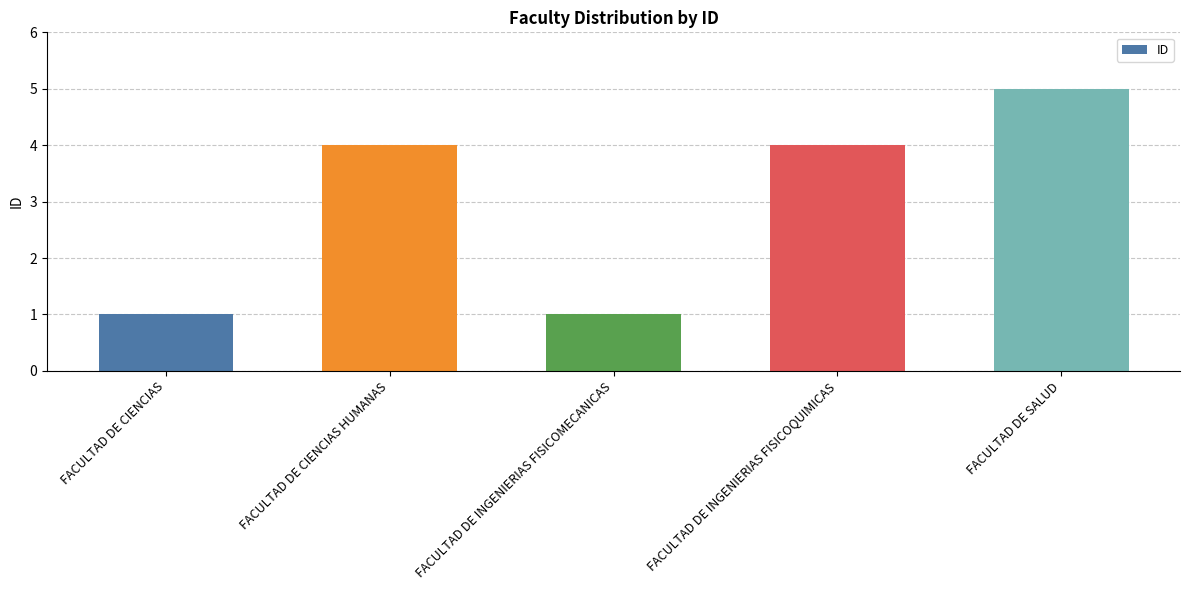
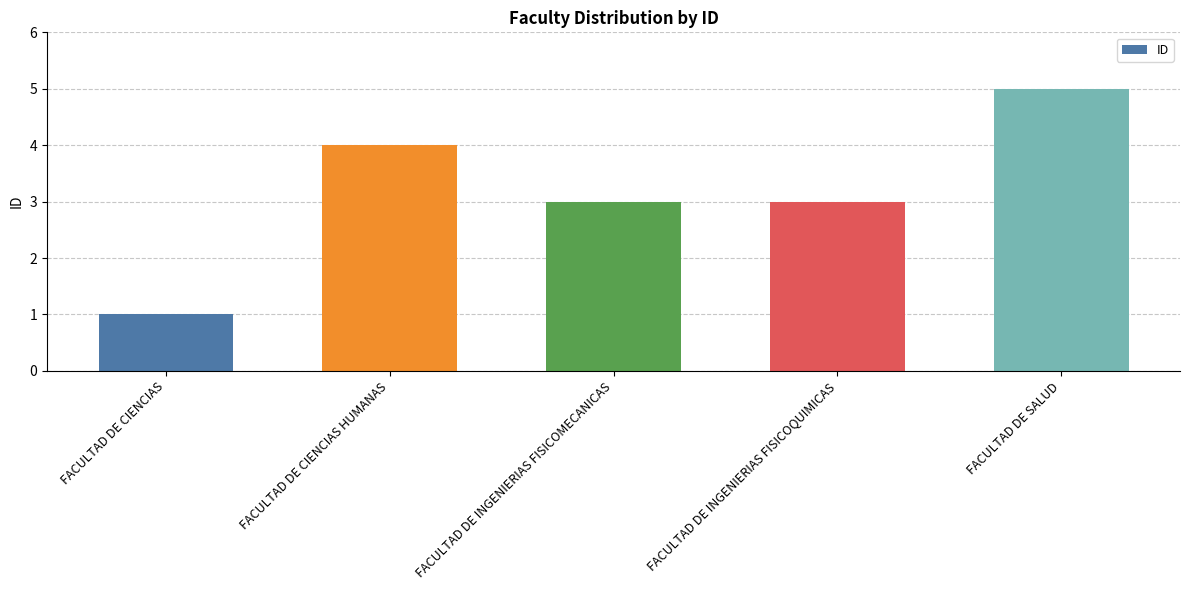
FACULTAD DE INGENIERIAS FISICOMECANICAS: 1 -> 3
FACULTAD DE INGENIERIAS FISICOQUIMICAS: 4 -> 3
